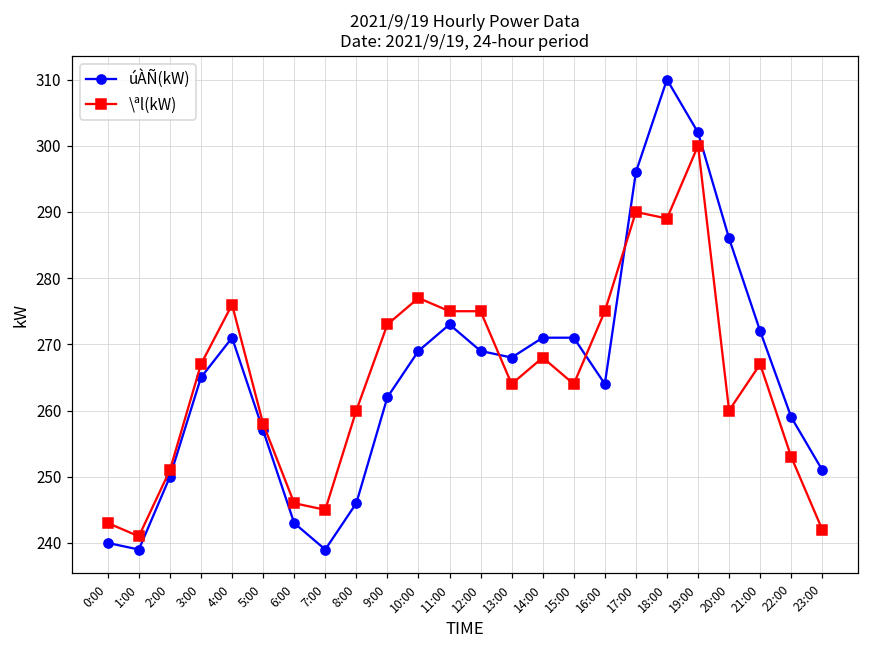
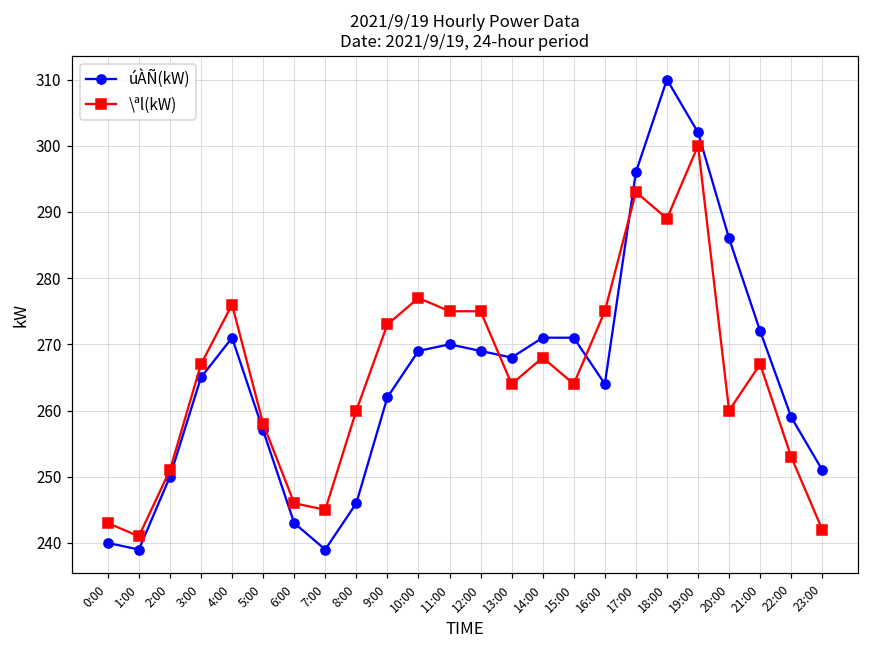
úÀÑ(kW), 11:00: 273 -> 270
\ªl(kW), 17:00: 290 -> 293
